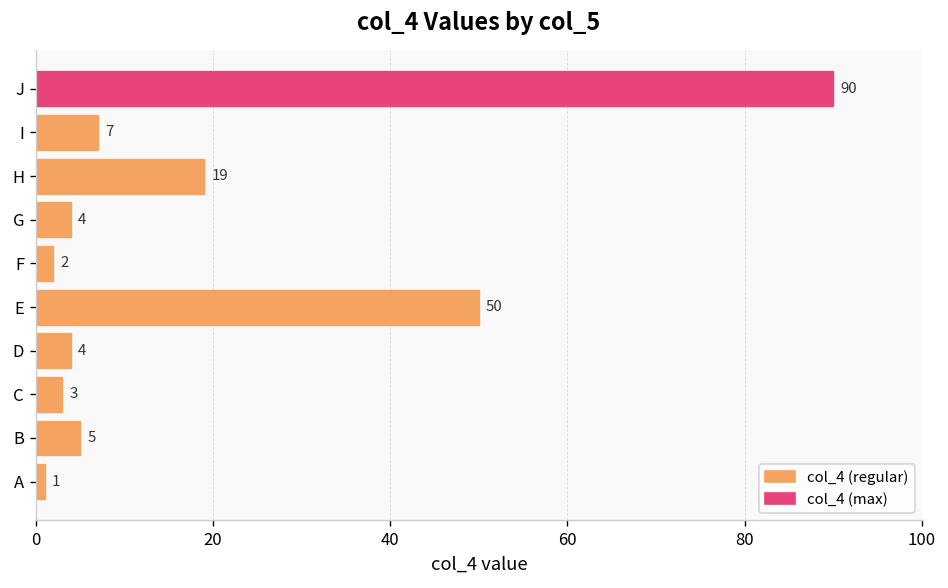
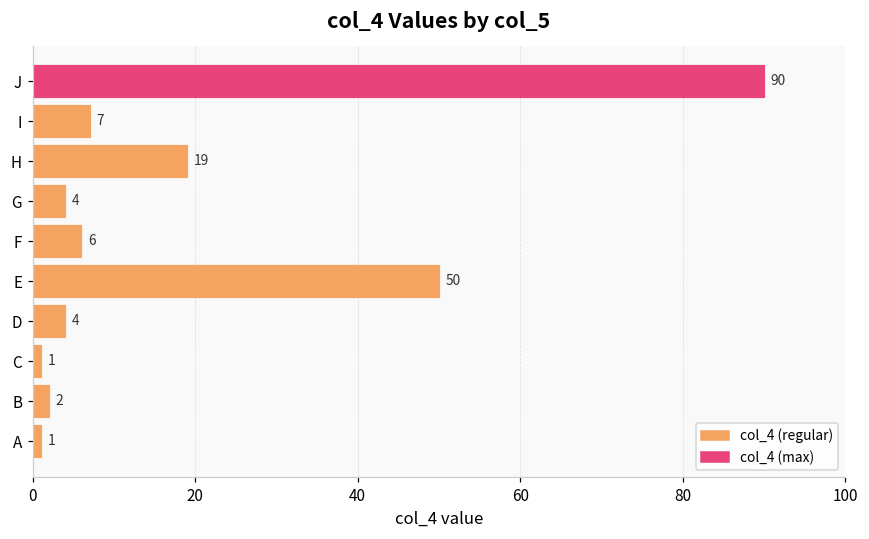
F: 2 -> 6
C: 3 -> 1
B: 5 -> 2
